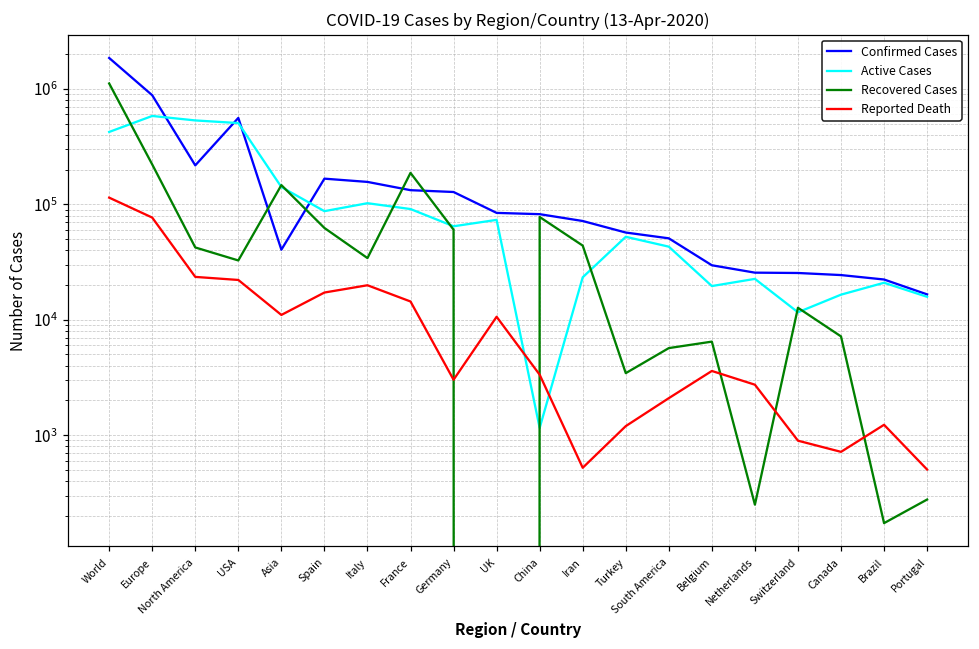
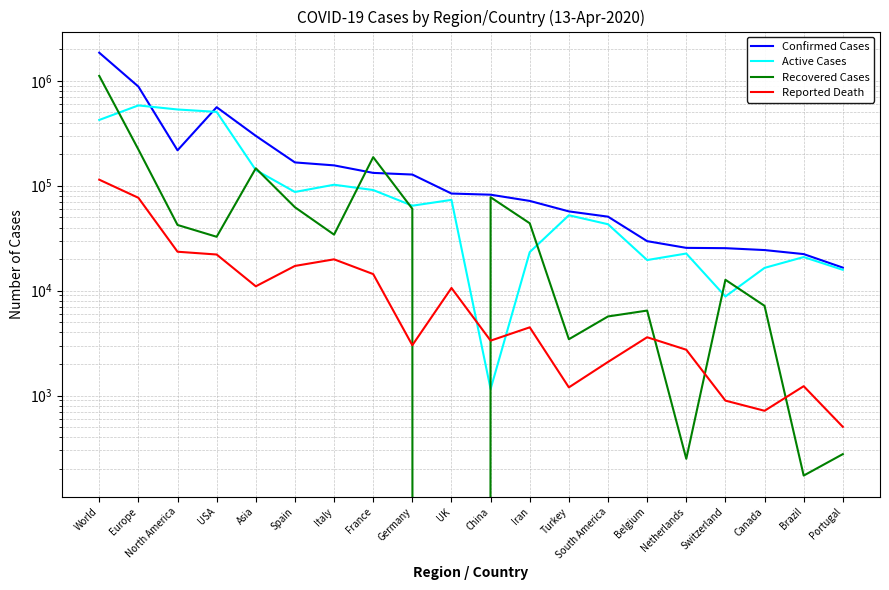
Confirmed Cases, Asia: 40000 -> 300000
Reported Death, Iran: 500 -> 4500
Active Cases, Switzerland: 12000 -> 9000
